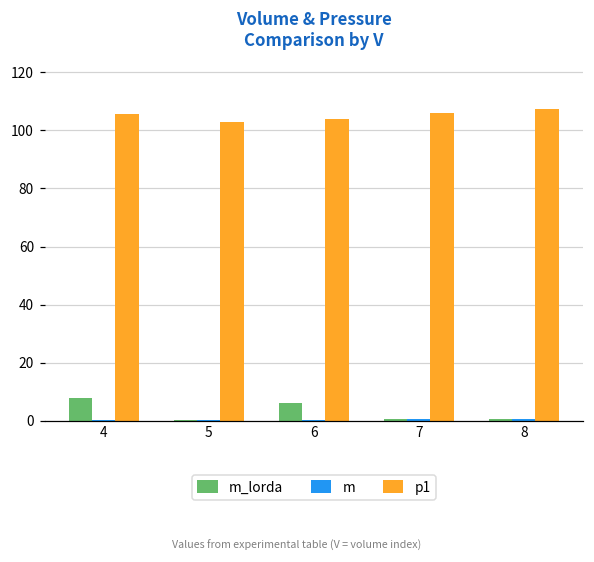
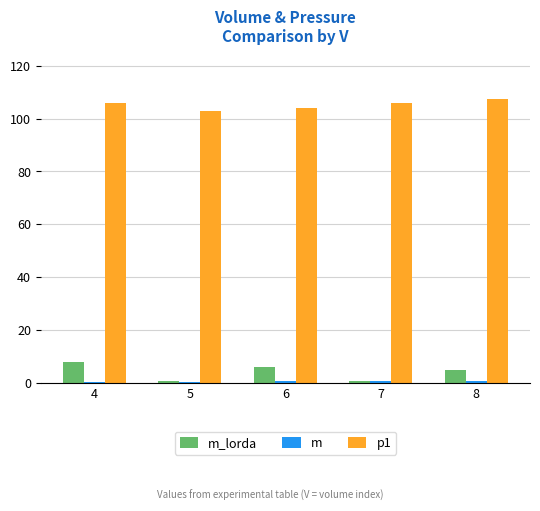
m_lorda, 8: 1 -> 5
